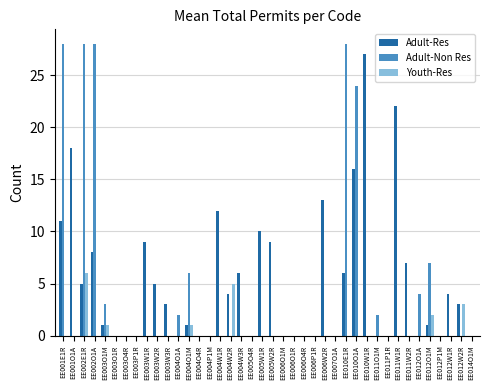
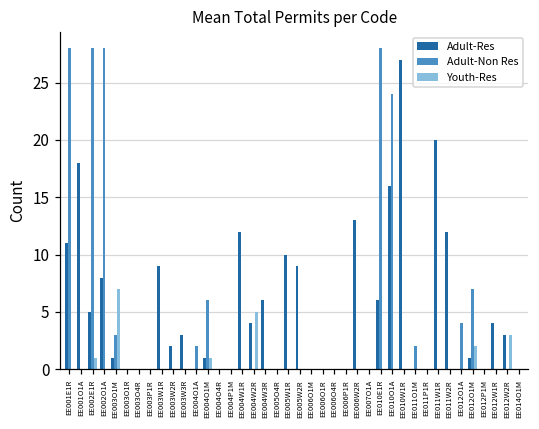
Youth-Res, EE002E1R: 6 -> 1
Youth-Res, EE003O1M: 1 -> 7
Adult-Res, EE003W2R: 5 -> 2
Adult-Res, EE011W1R: 22 -> 20
Adult-Res, EE011W2R: 7 -> 12
